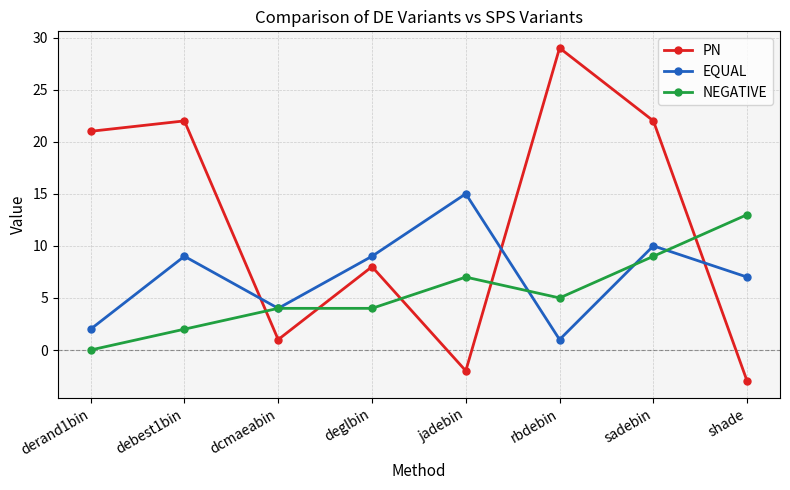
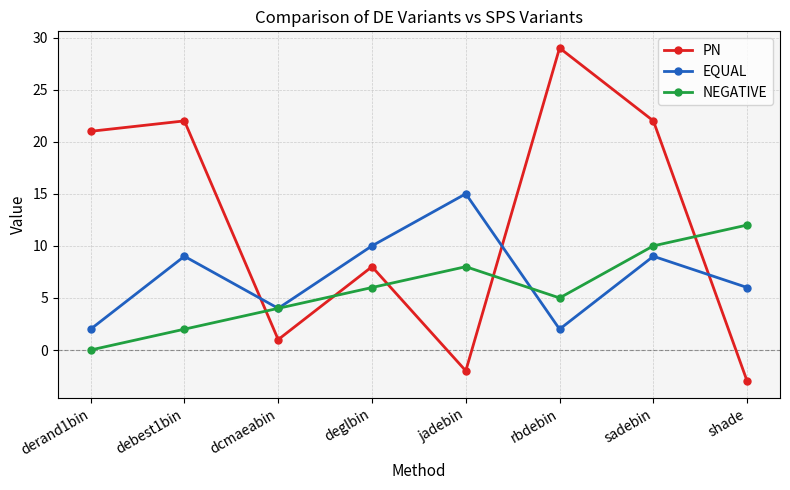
EQUAL, deglbin: 9 -> 10
NEGATIVE, deglbin: 4 -> 6
NEGATIVE, jadebin: 7 -> 8
EQUAL, rbdebin: 1 -> 2
EQUAL, sadebin: 10 -> 9
NEGATIVE, sadebin: 9 -> 10
EQUAL, shade: 7 -> 6
NEGATIVE, shade: 13 -> 12
